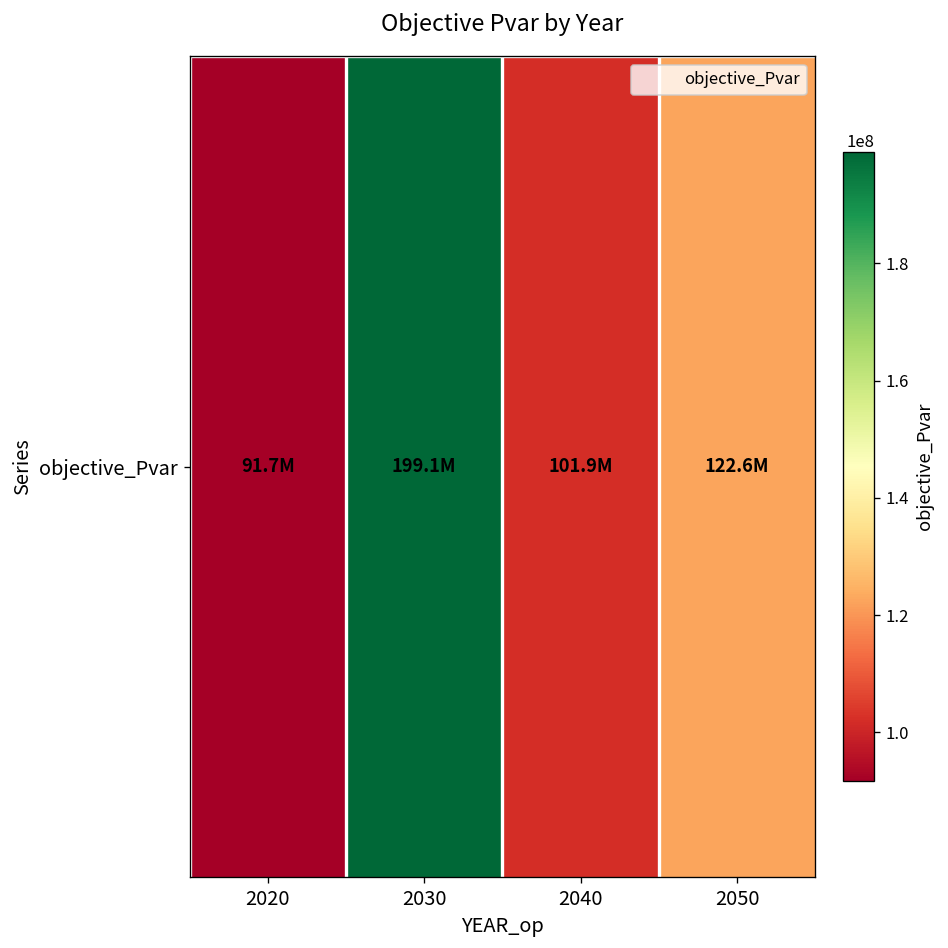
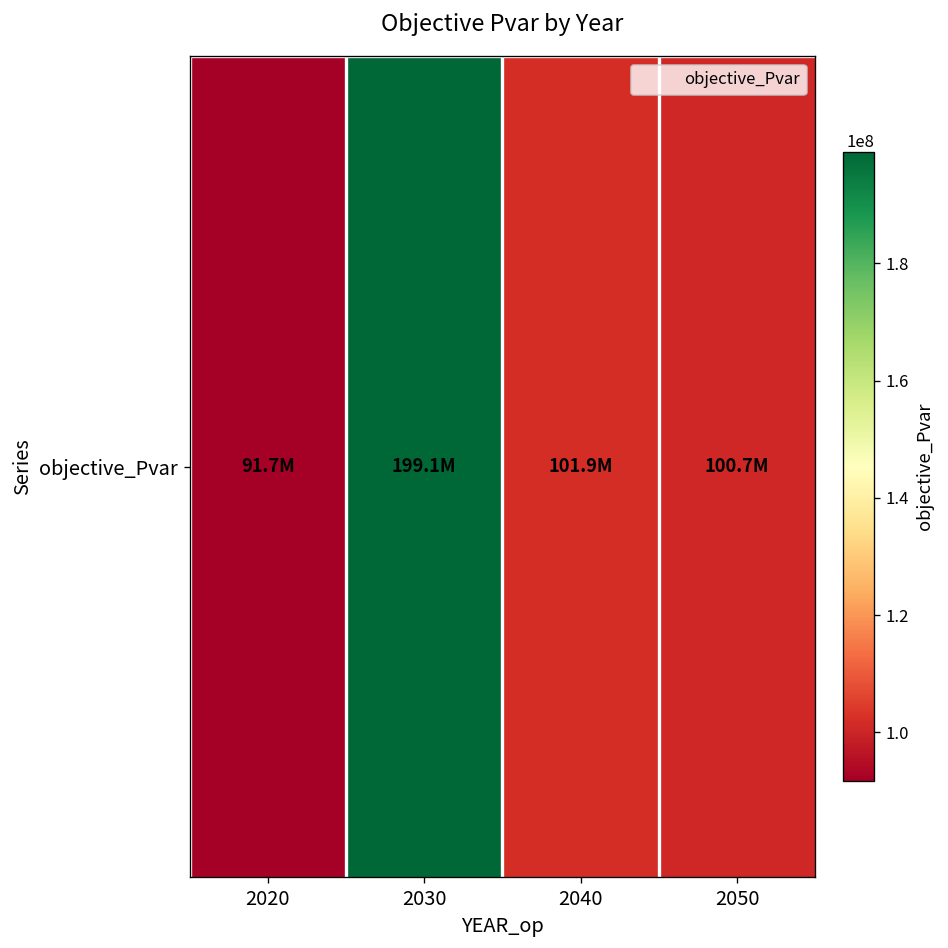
objective_Pvar, 2050: 122.6M -> 100.7M
